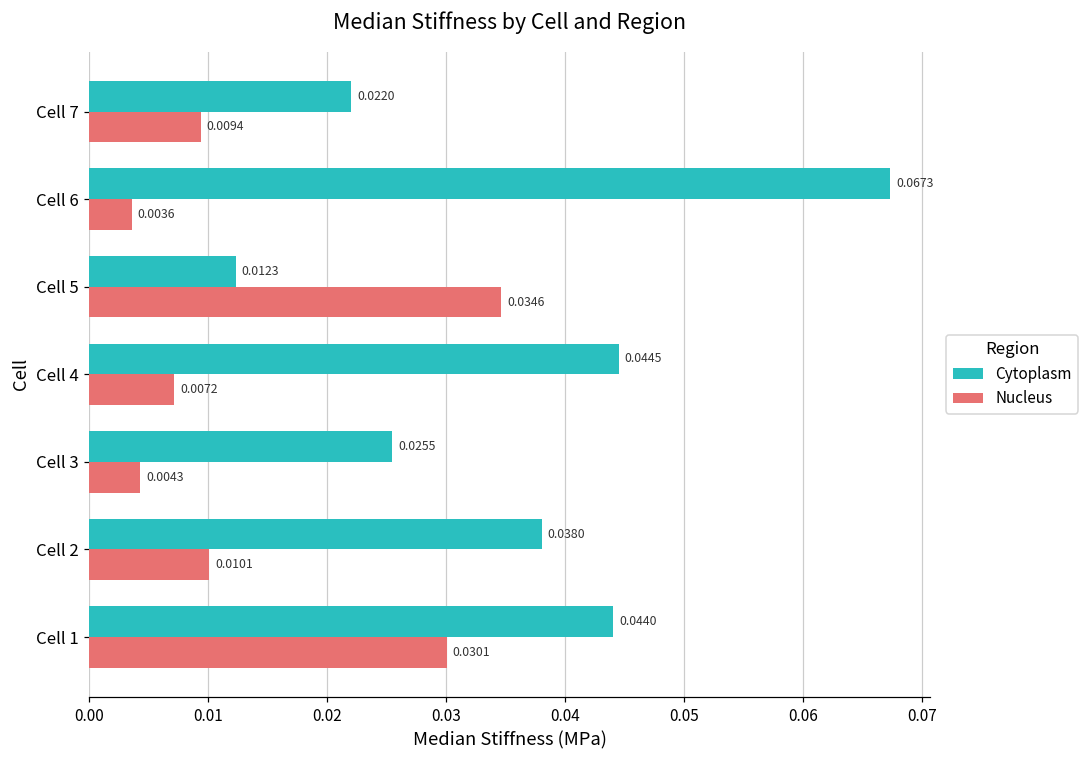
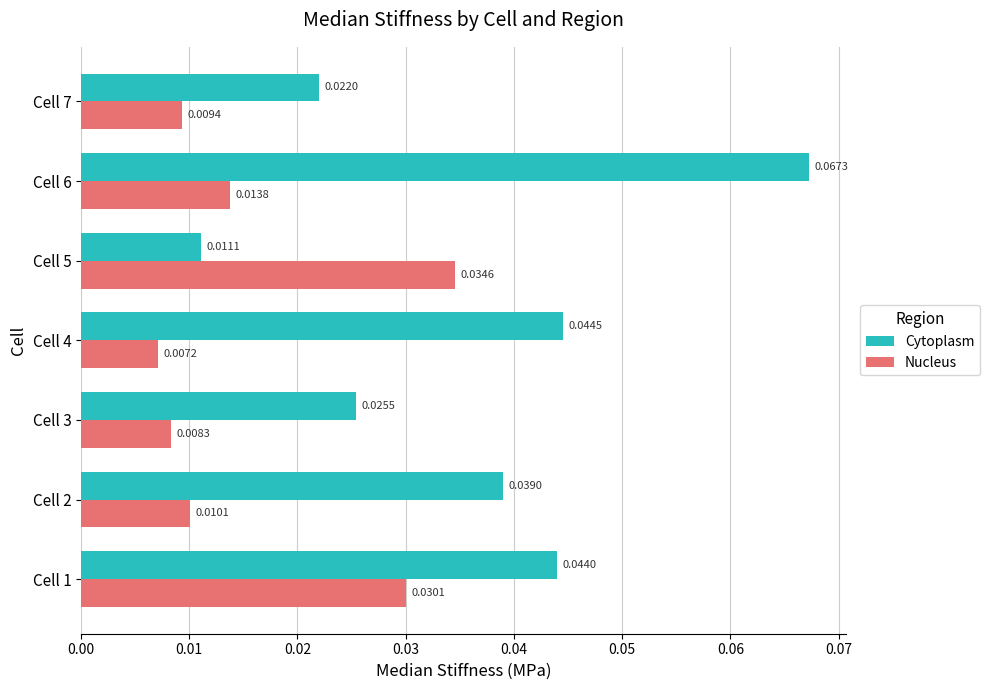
Nucleus, Cell 6: 0.0036 -> 0.0138
Cytoplasm, Cell 5: 0.0123 -> 0.0111
Nucleus, Cell 3: 0.0043 -> 0.0083
Cytoplasm, Cell 2: 0.0380 -> 0.0390
